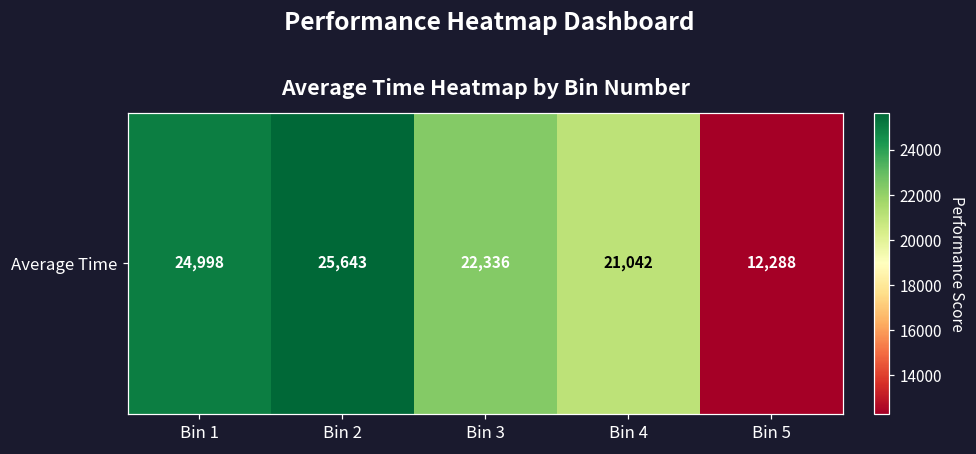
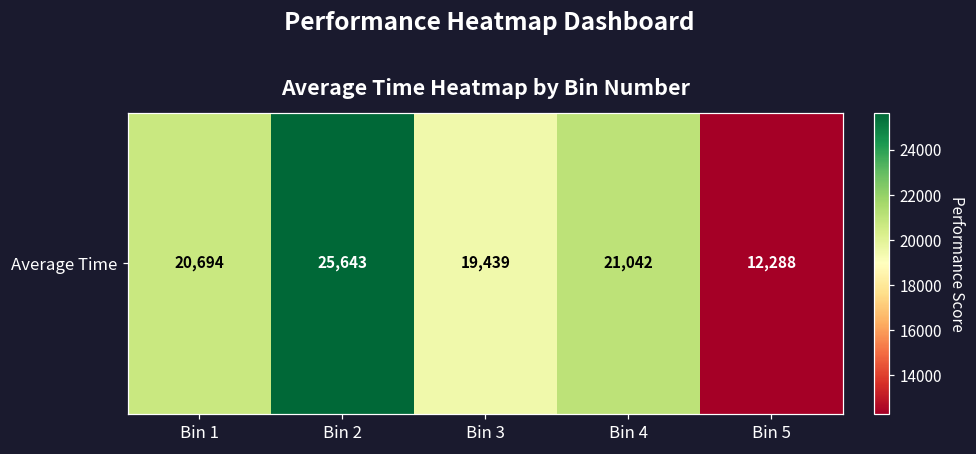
Average Time, Bin 1: 24,998 -> 20,694
Average Time, Bin 3: 22,336 -> 19,439
